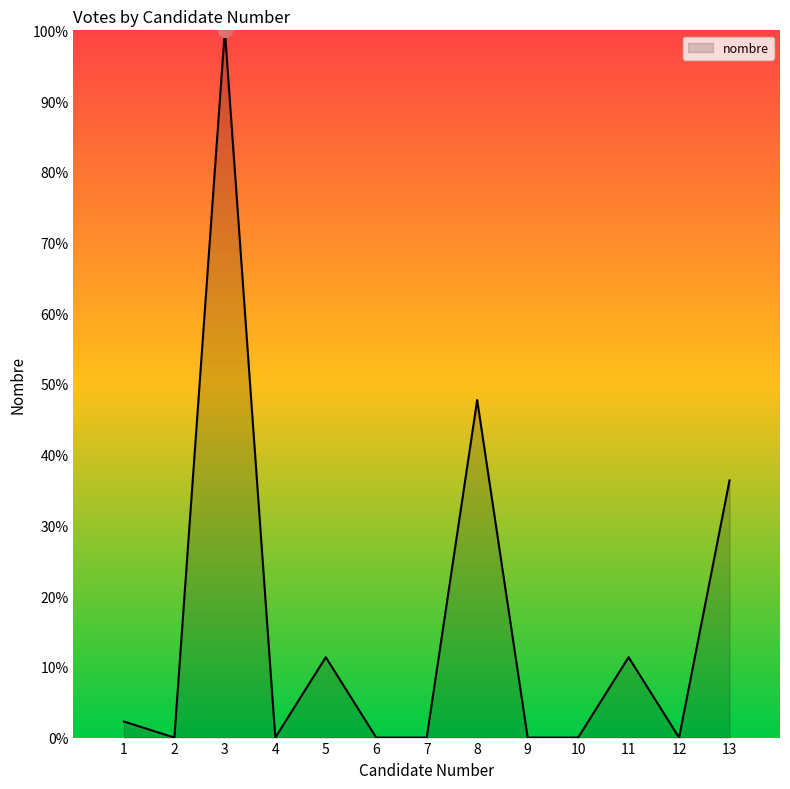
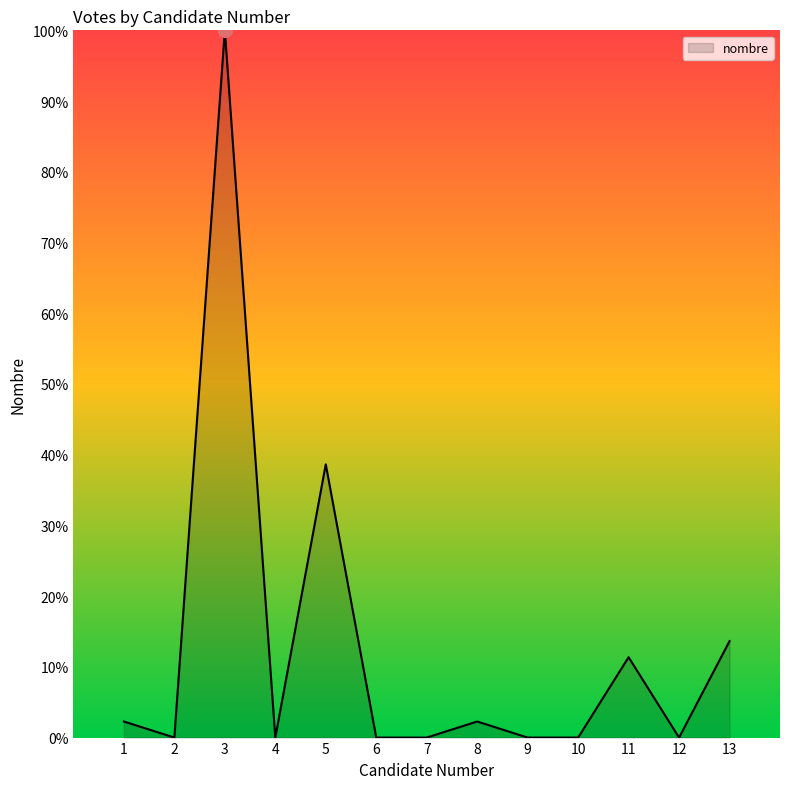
nombre, 5: 11% -> 39%
nombre, 8: 48% -> 2%
nombre, 13: 36% -> 14%
